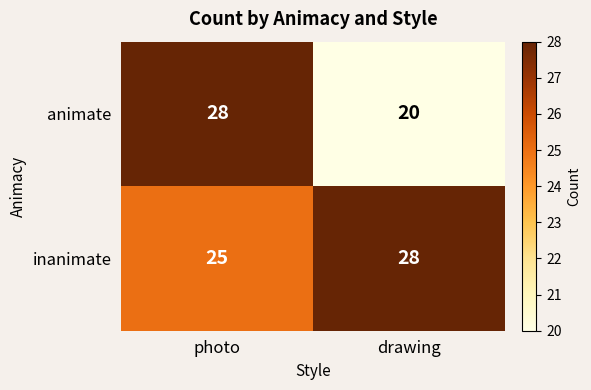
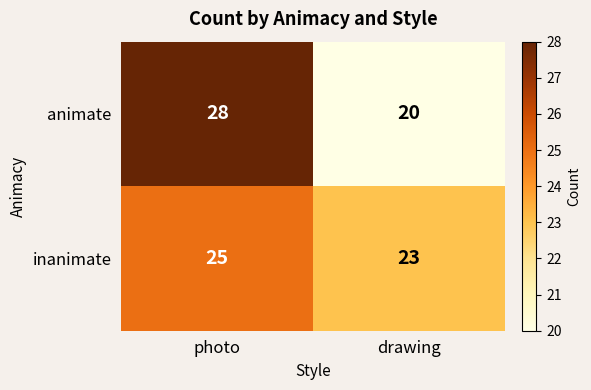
inanimate, drawing: 28 -> 23
